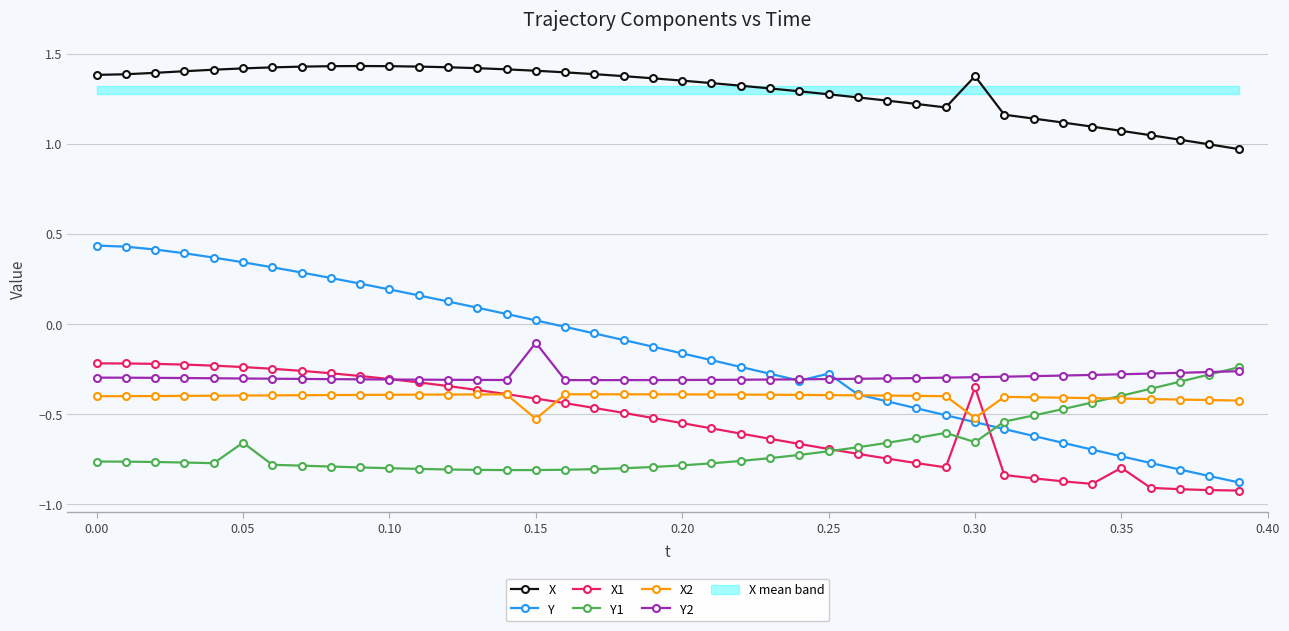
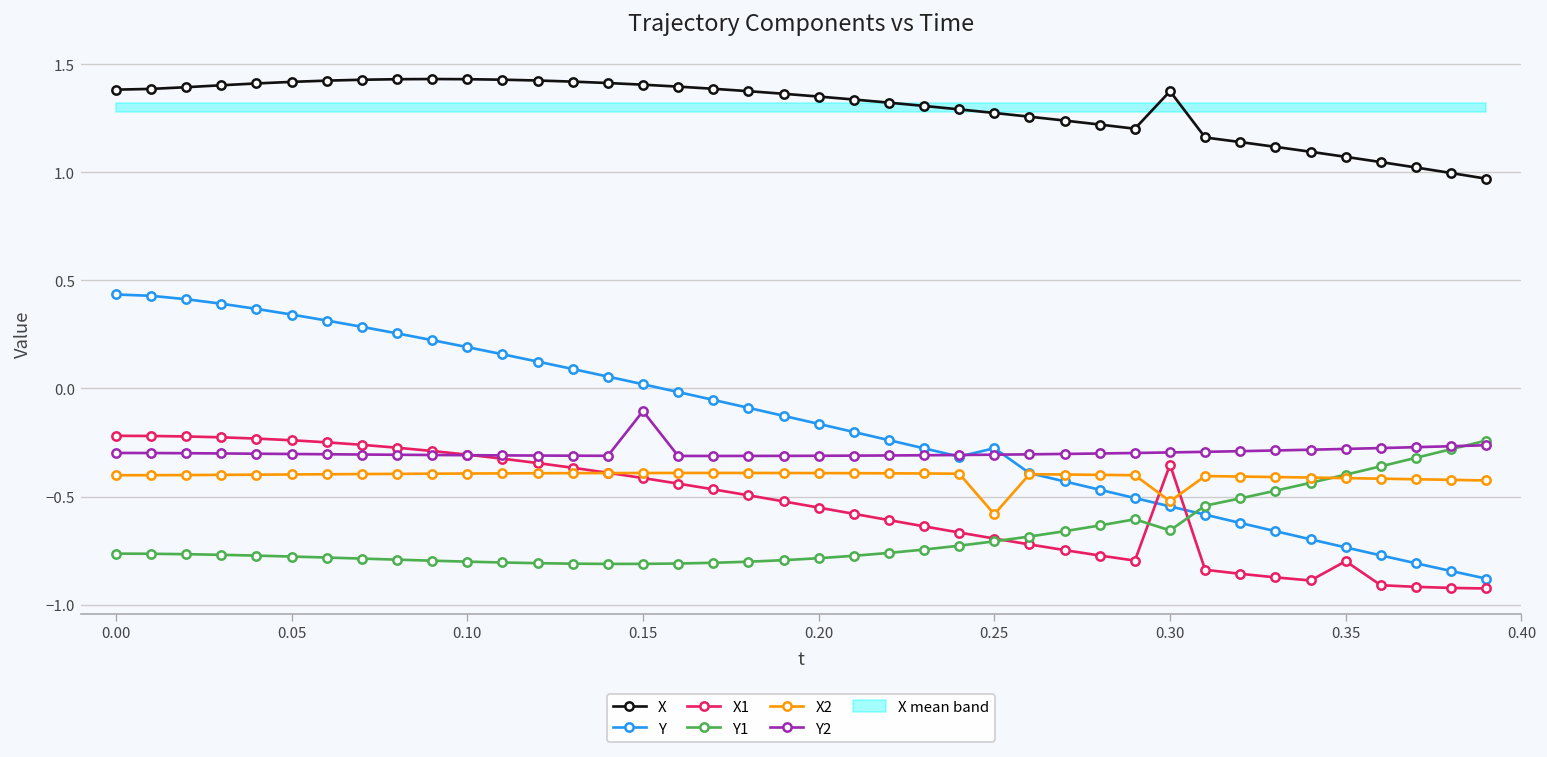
Y1, 0.05: -0.66 -> -0.78
X2, 0.15: -0.53 -> -0.39
X2, 0.25: -0.40 -> -0.58
